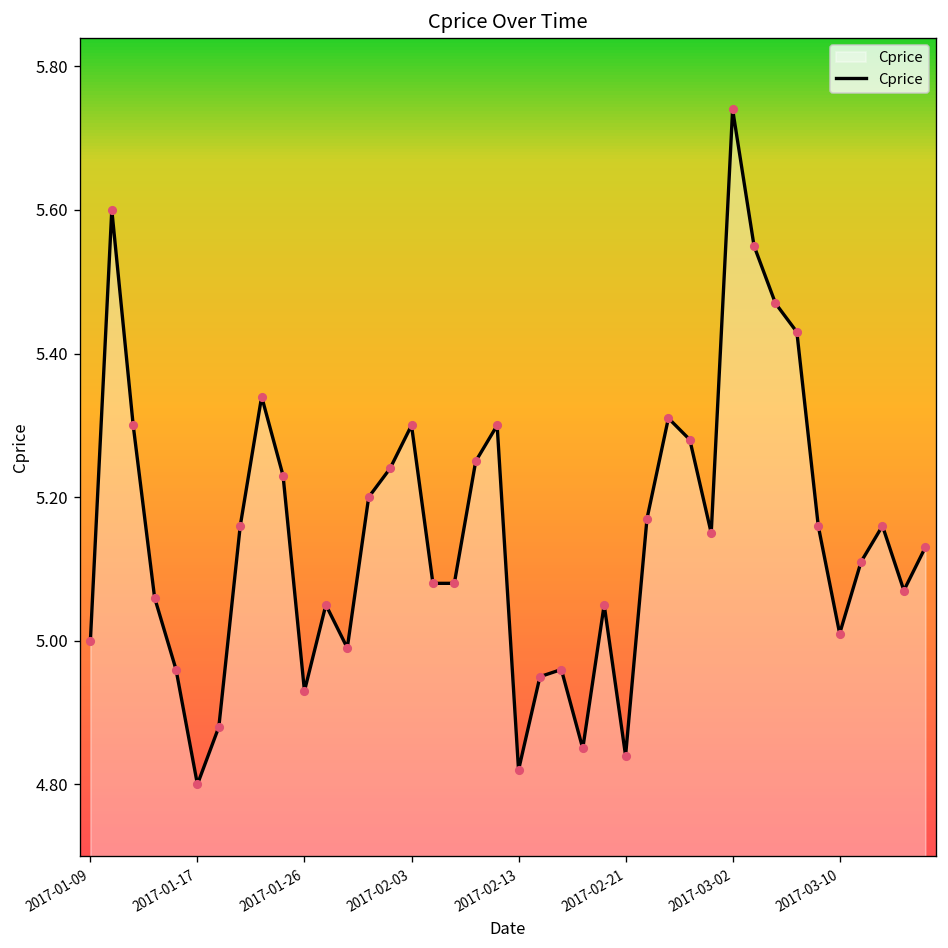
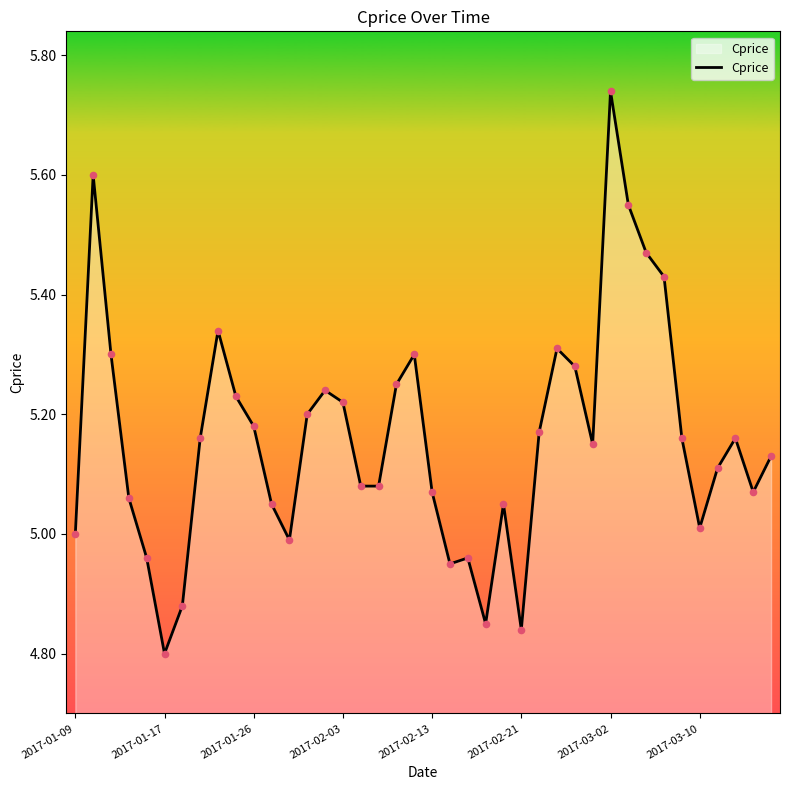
2017-01-26: 4.93 -> 5.18
2017-02-03: 5.30 -> 5.22
2017-02-13: 4.82 -> 5.07
